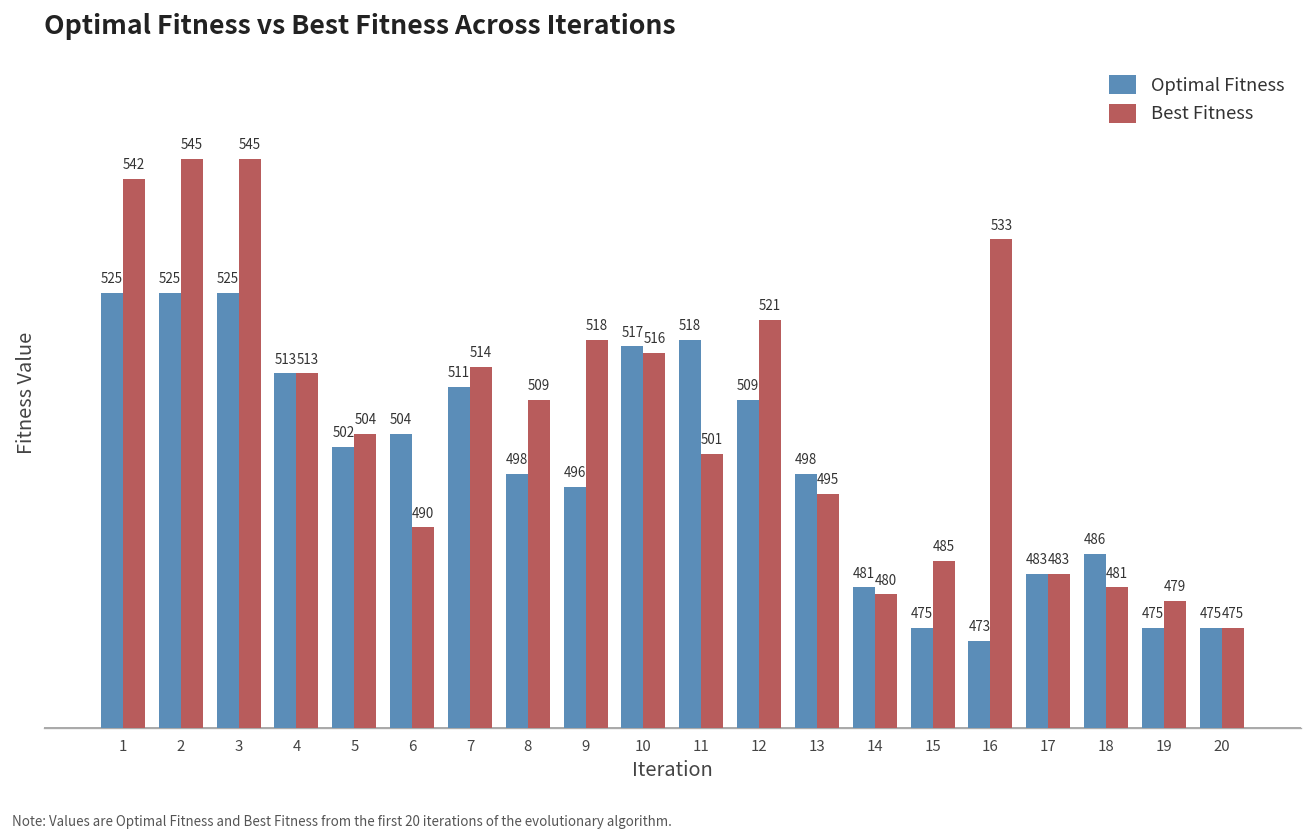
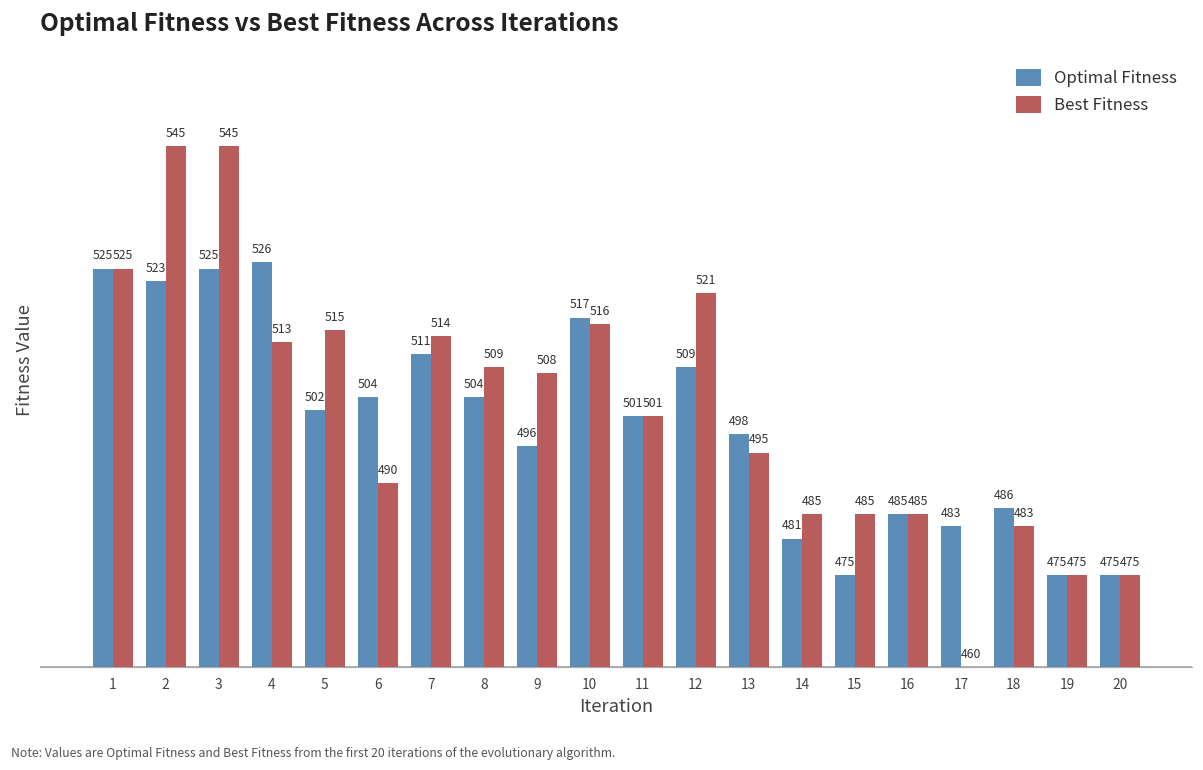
Best Fitness, 1: 542 -> 525
Optimal Fitness, 2: 525 -> 523
Optimal Fitness, 4: 513 -> 526
Best Fitness, 5: 504 -> 515
Optimal Fitness, 8: 498 -> 504
Best Fitness, 9: 518 -> 508
Optimal Fitness, 11: 518 -> 501
Best Fitness, 14: 480 -> 485
Optimal Fitness, 16: 473 -> 485
Best Fitness, 16: 533 -> 485
Best Fitness, 17: 483 -> 460
Best Fitness, 18: 481 -> 483
Best Fitness, 19: 479 -> 475
